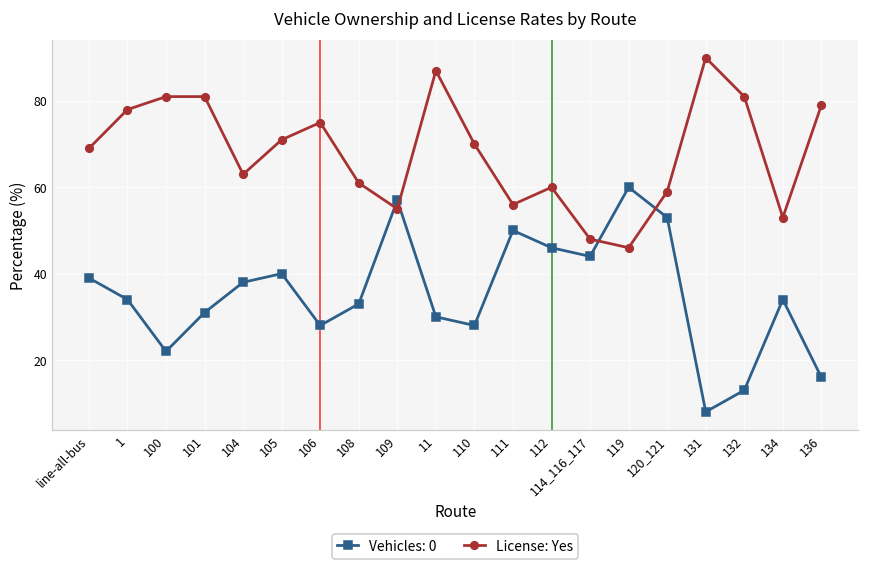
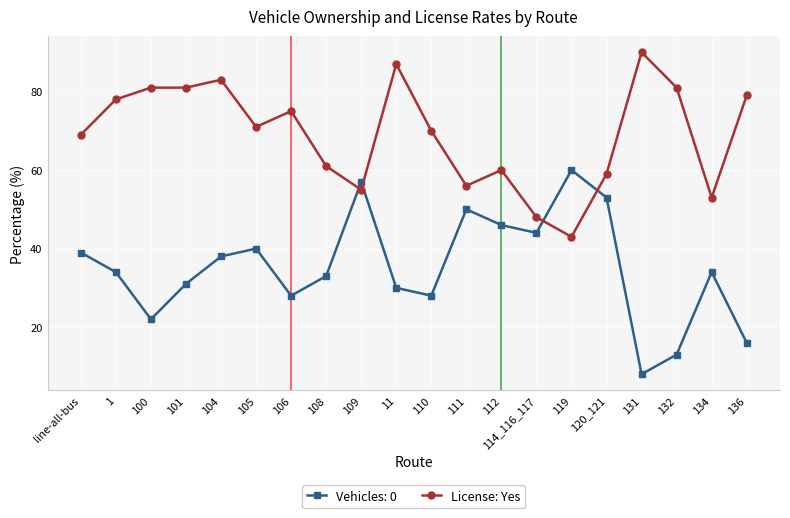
License: Yes, 104: 63 -> 83
License: Yes, 119: 46 -> 43
